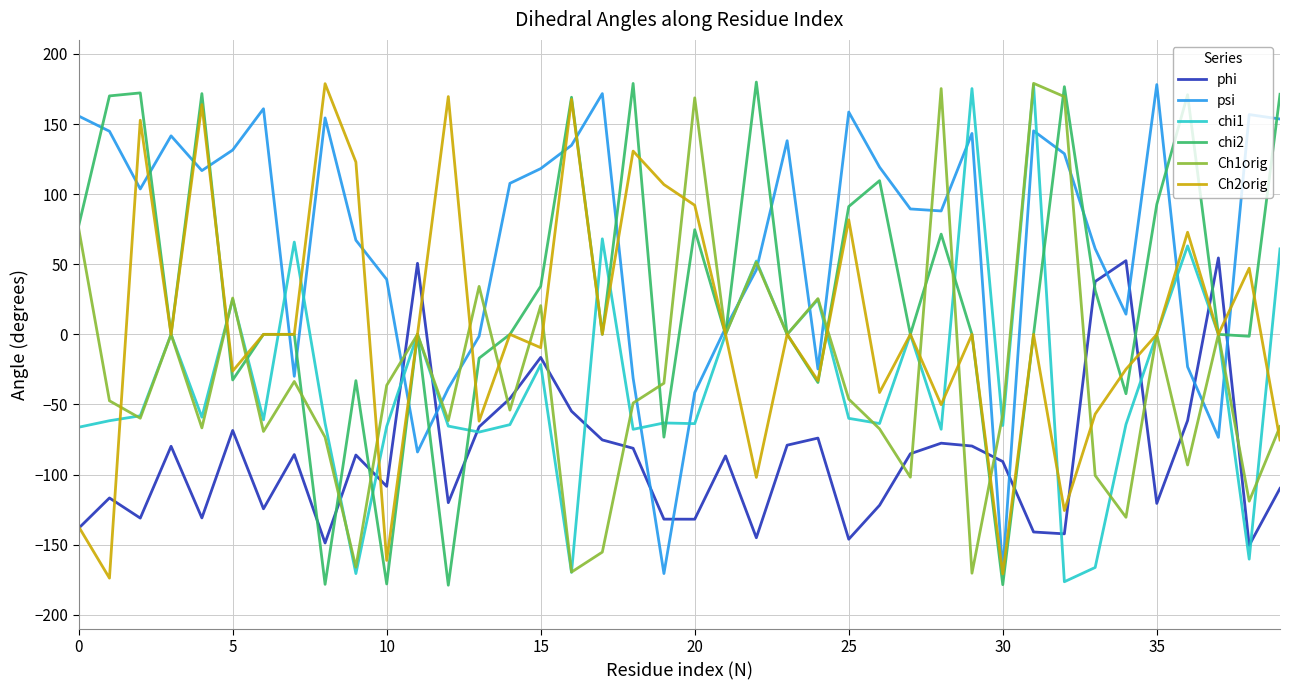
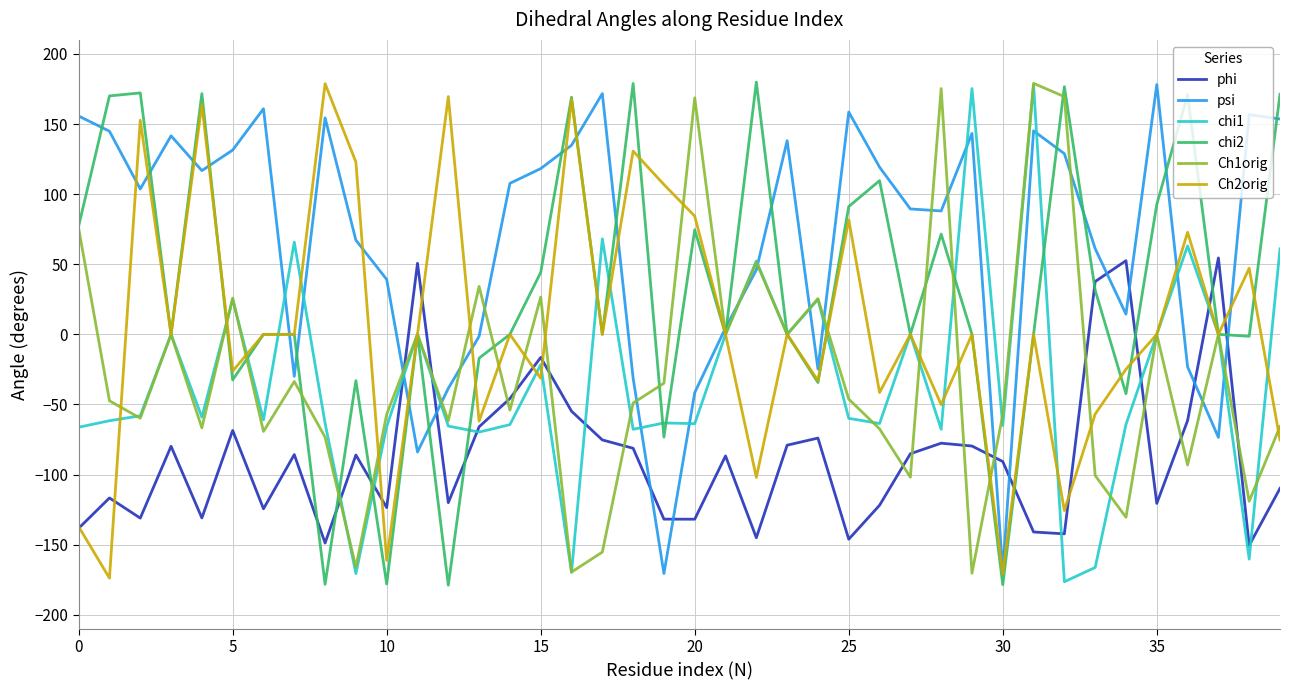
phi, 10: -108 -> -124
Ch1orig, 10: -36 -> -57
chi2, 15: 34 -> 44
Ch1orig, 15: 21 -> 27
Ch2orig, 15: -10 -> -31
Ch2orig, 20: 92 -> 84
